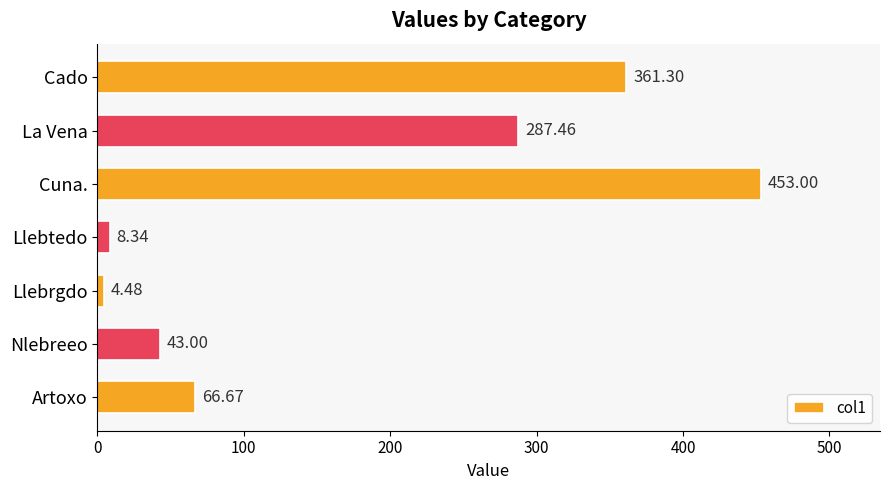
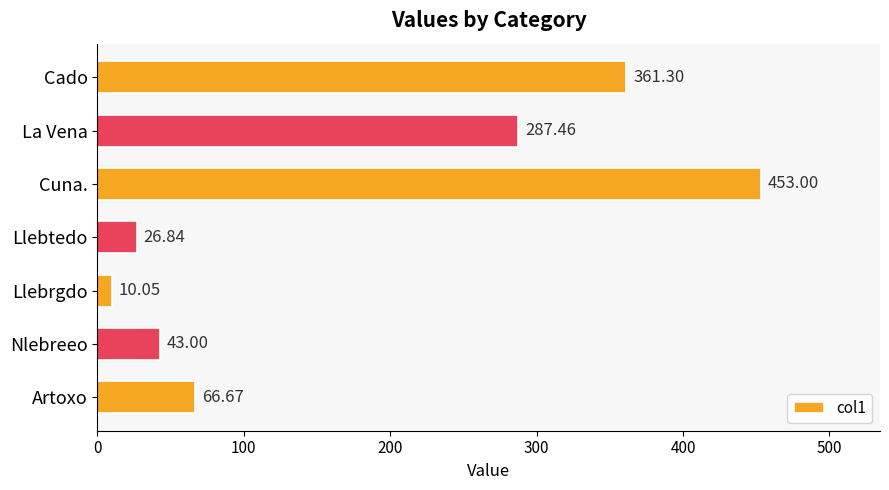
Llebtedo: 8.34 -> 26.84
Llebrgdo: 4.48 -> 10.05
